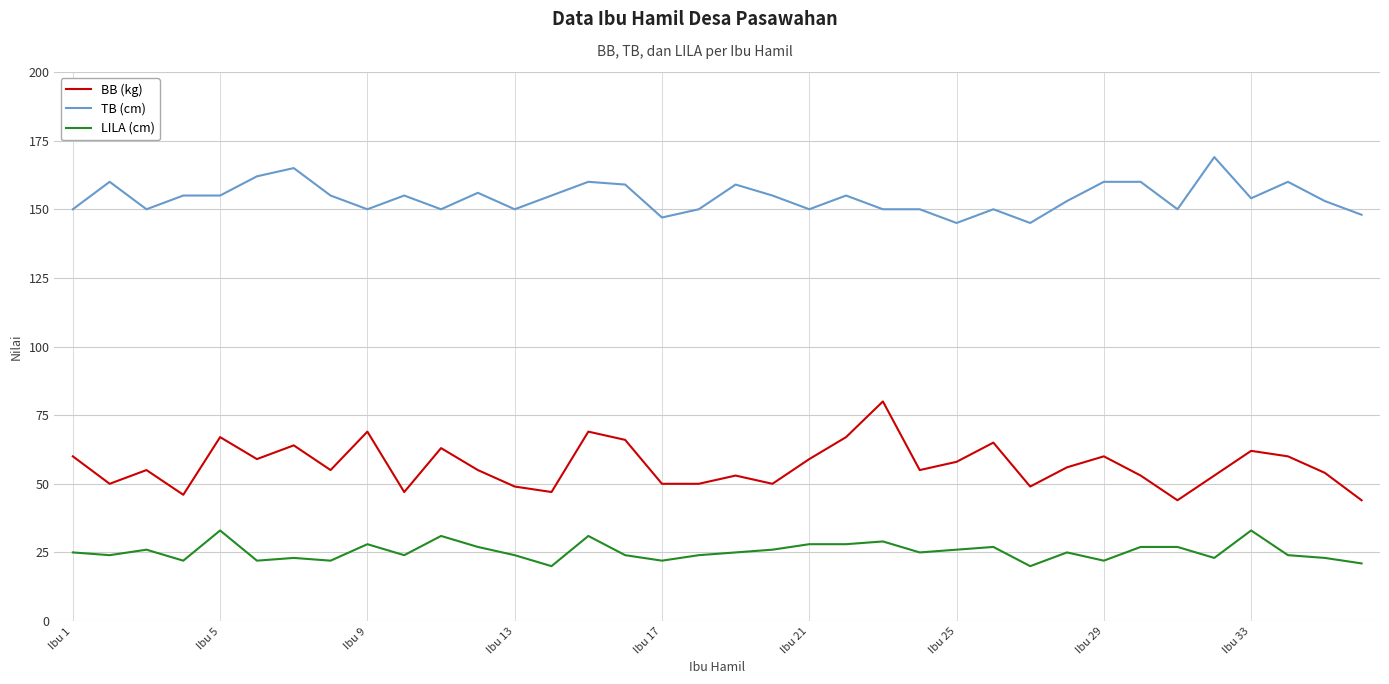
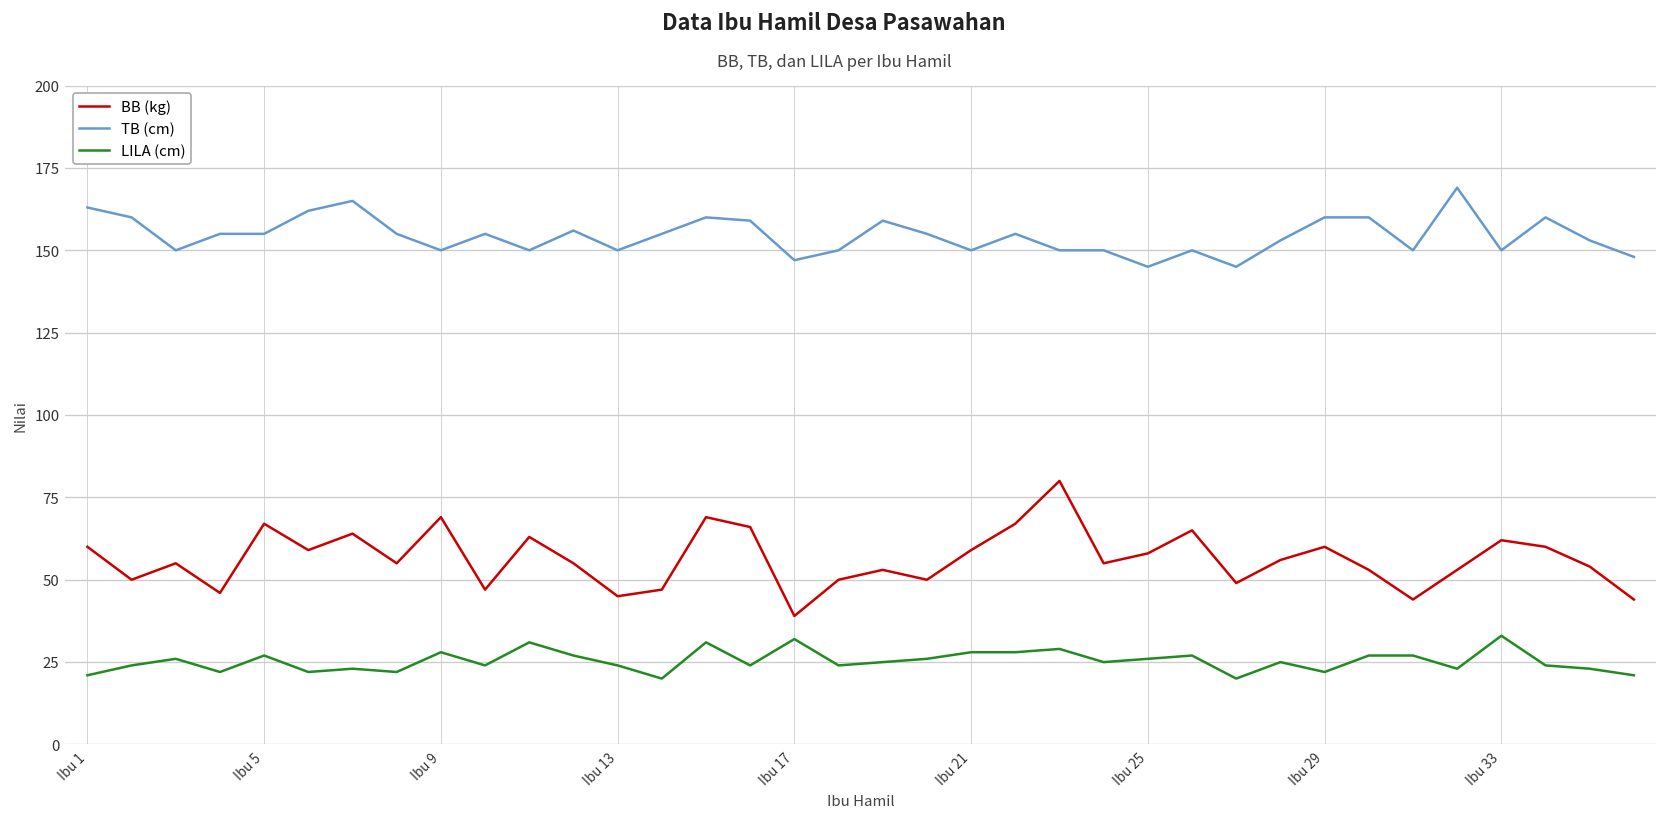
TB (cm), Ibu 1: 150 -> 163
LILA (cm), Ibu 1: 25 -> 21
LILA (cm), Ibu 5: 33 -> 27
BB (kg), Ibu 13: 49 -> 45
BB (kg), Ibu 17: 50 -> 39
LILA (cm), Ibu 17: 22 -> 32
TB (cm), Ibu 33: 154 -> 150
